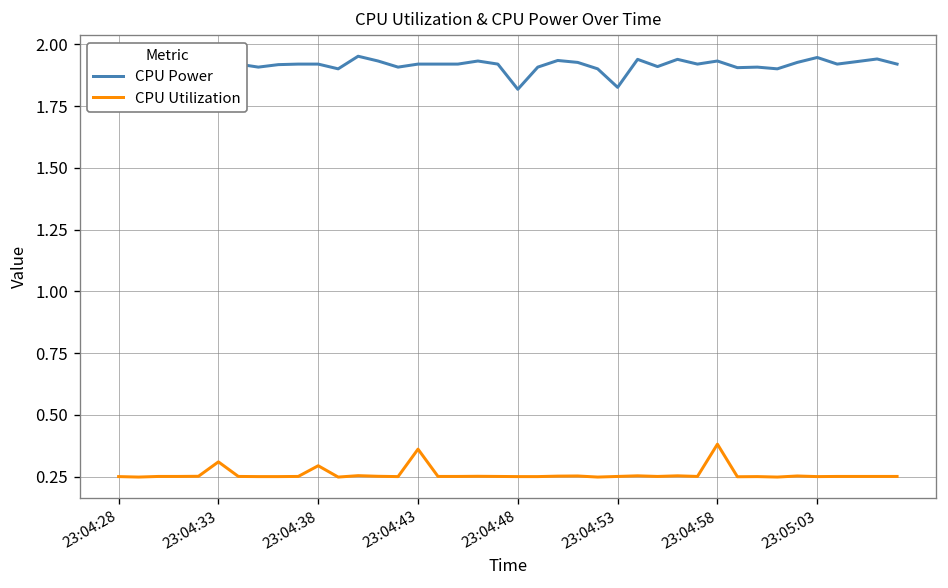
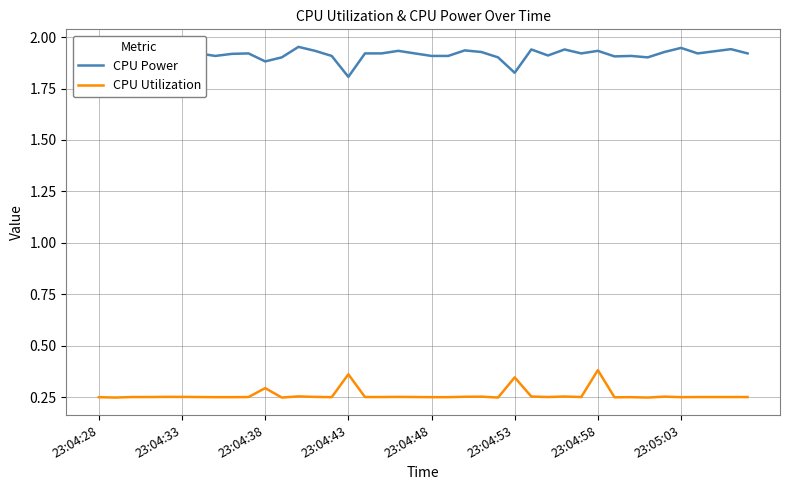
CPU Utilization, 23:04:33: 0.31 -> 0.25
CPU Power, 23:04:38: 1.92 -> 1.88
CPU Power, 23:04:43: 1.92 -> 1.81
CPU Power, 23:04:48: 1.82 -> 1.91
CPU Utilization, 23:04:53: 0.25 -> 0.35
